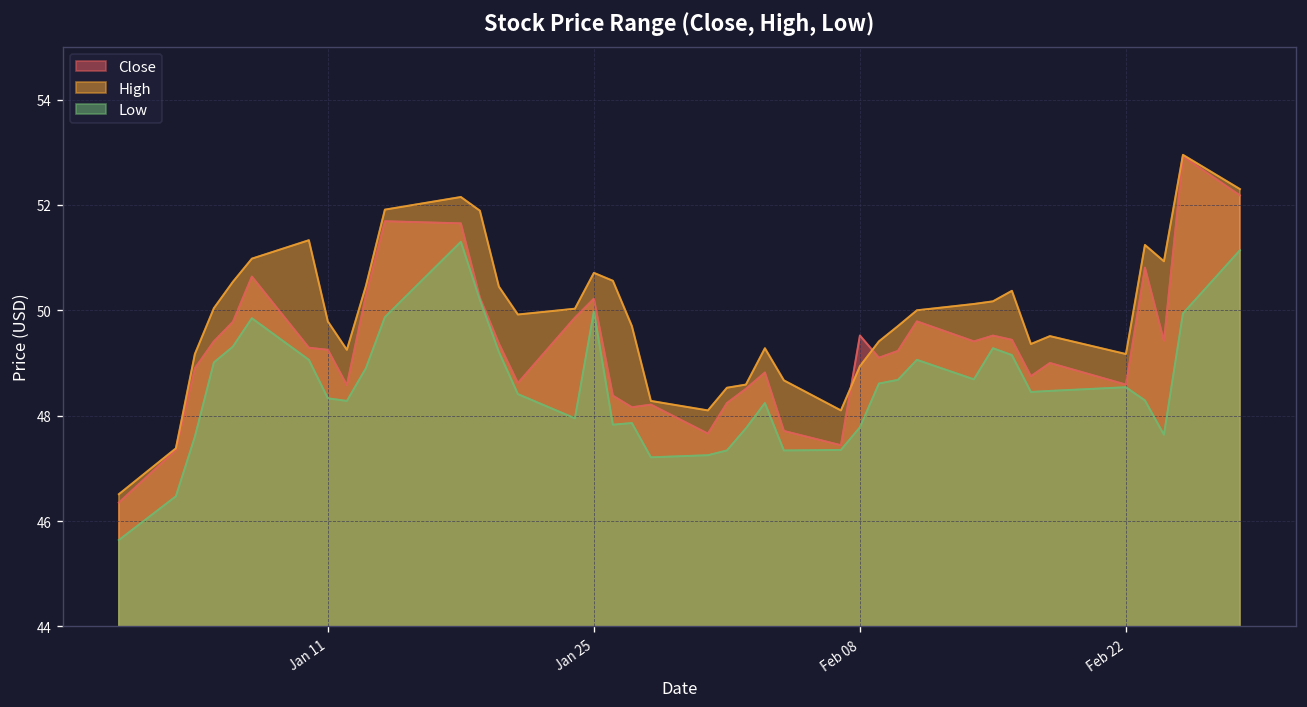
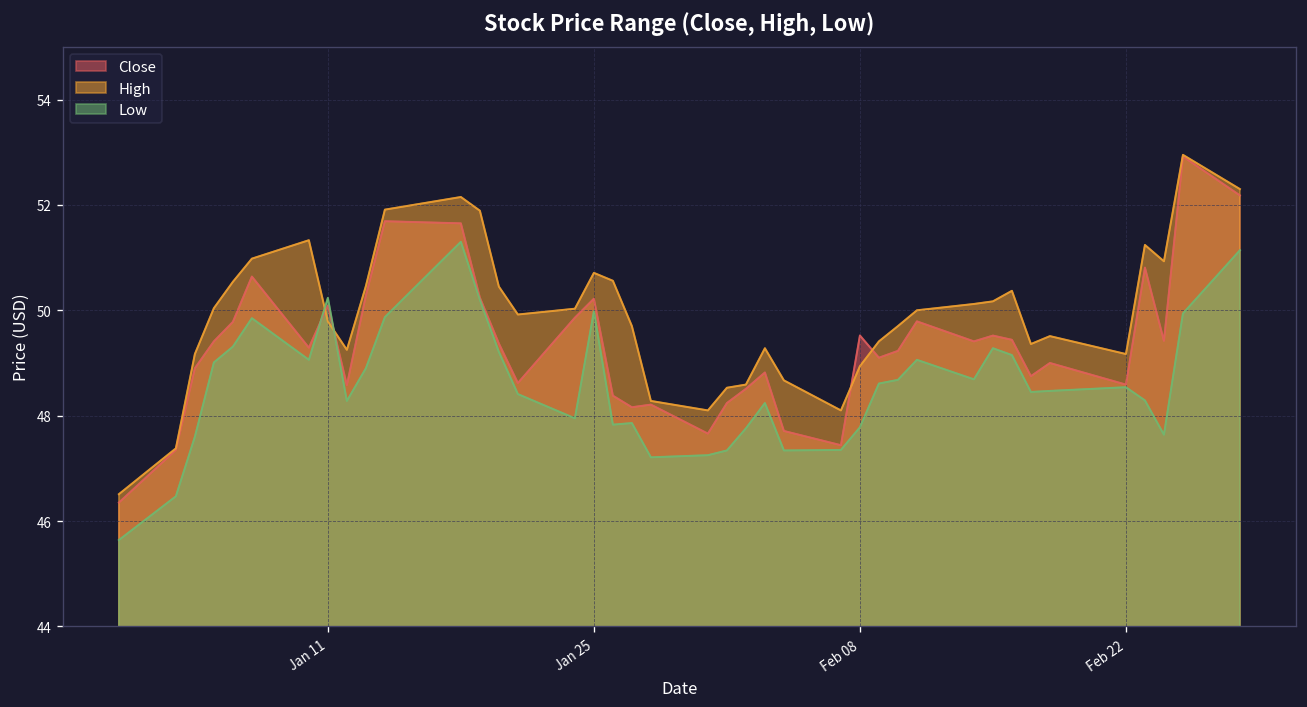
Close, Jan 11: 49.3 -> 50.1
Low, Jan 11: 48.3 -> 50.2
